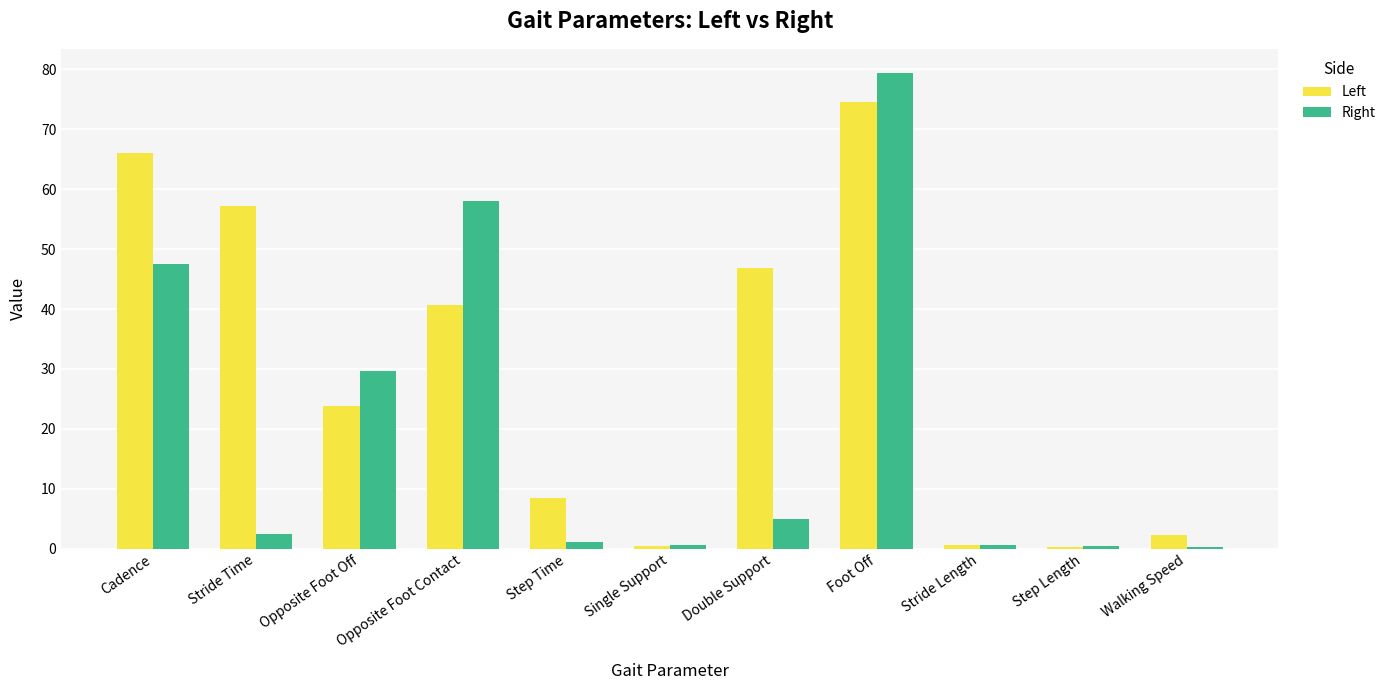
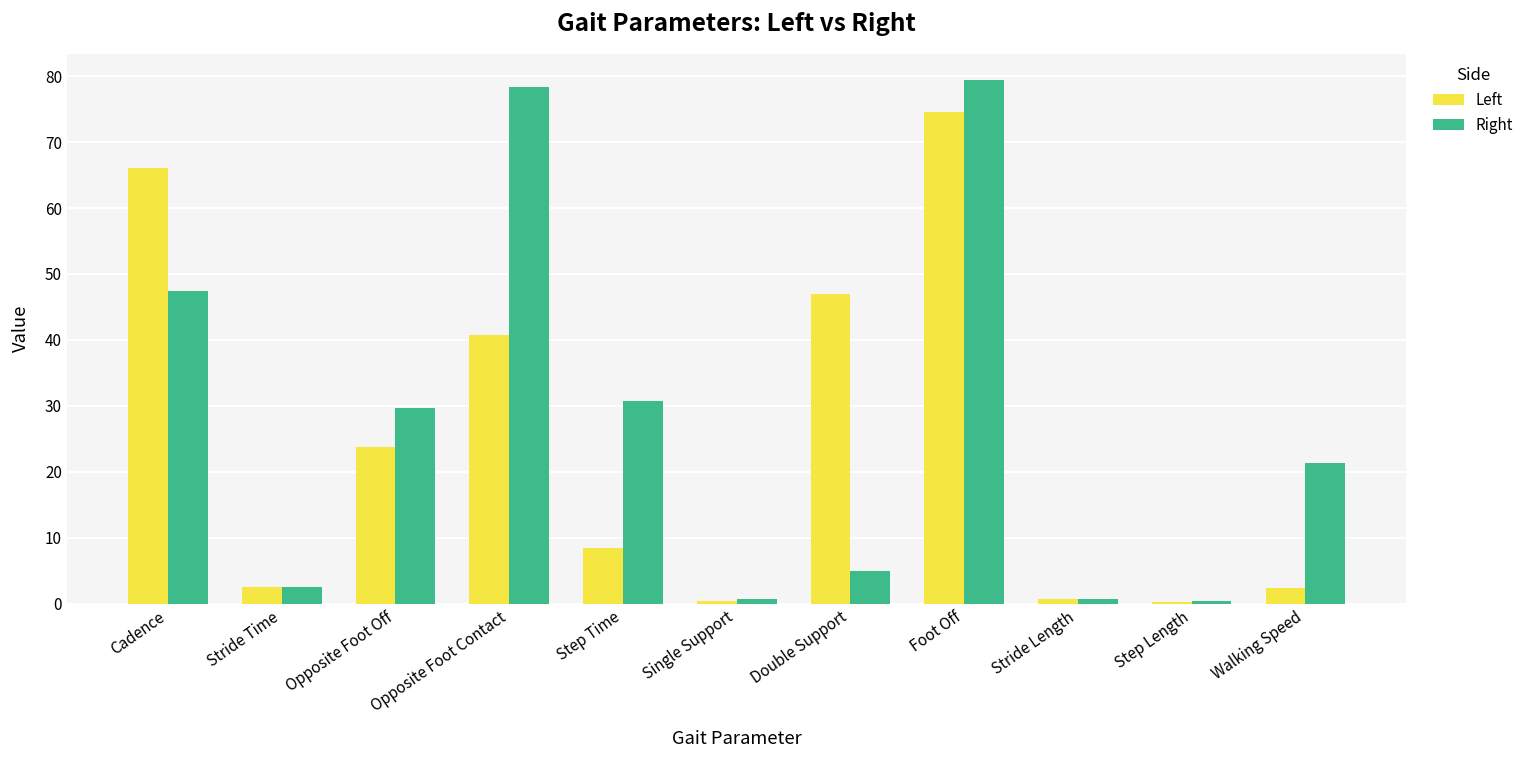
Left, Stride Time: 57 -> 2
Right, Opposite Foot Contact: 58 -> 78
Right, Step Time: 1 -> 31
Right, Walking Speed: 0 -> 21
